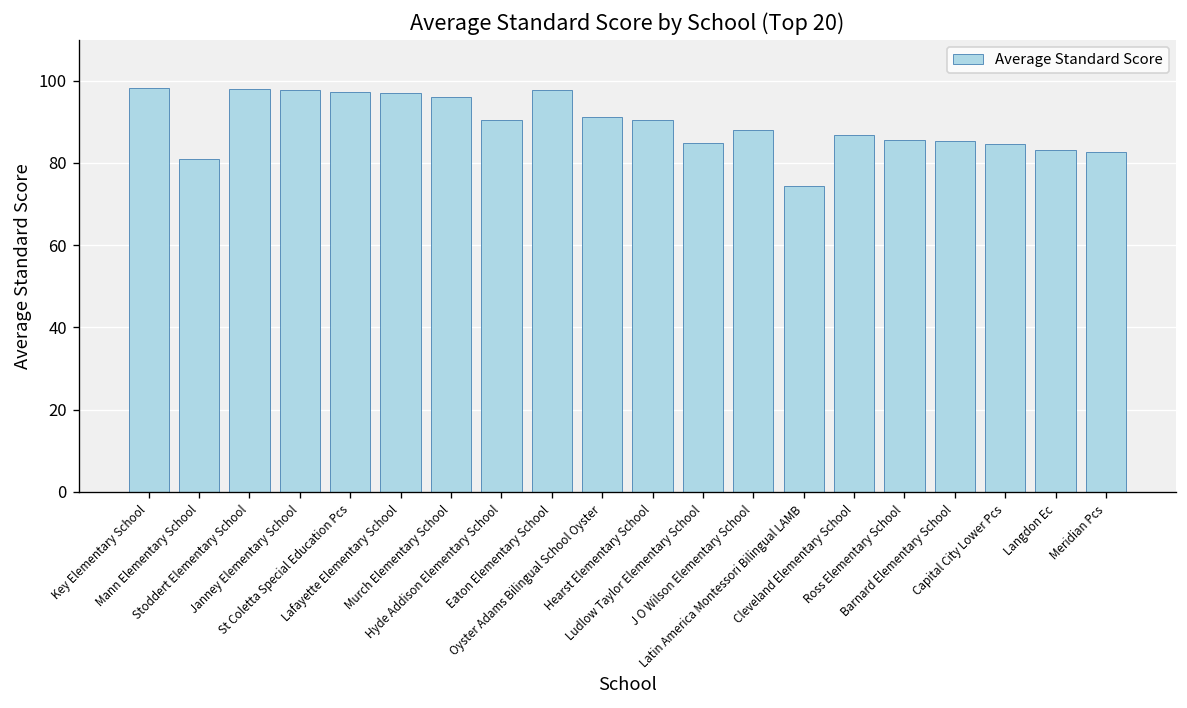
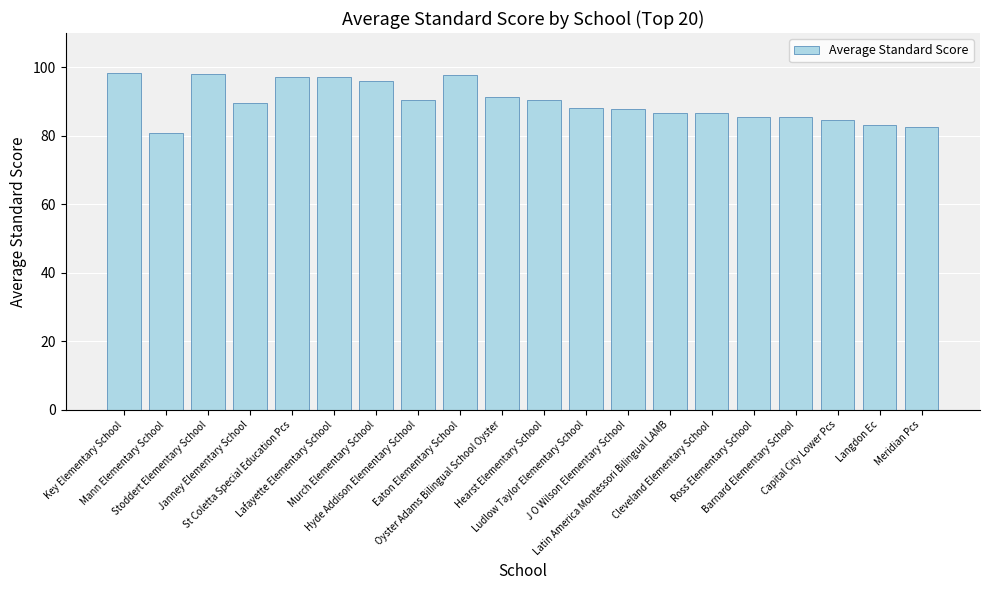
Janney Elementary School: 98 -> 90
Ludlow Taylor Elementary School: 85 -> 88
Latin America Montessori Bilingual LAMB: 74 -> 87
